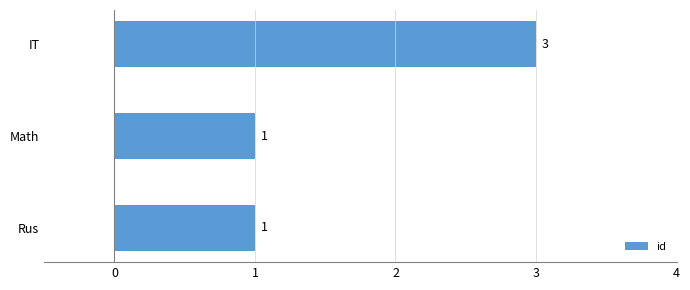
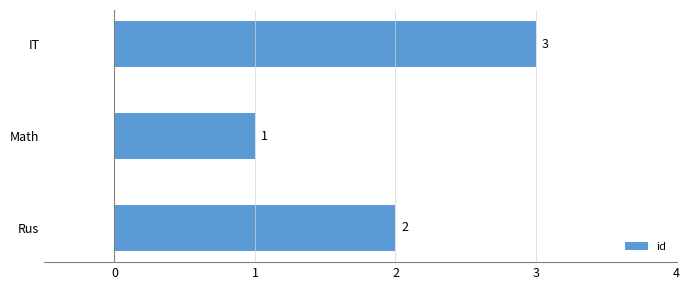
Rus: 1 -> 2
